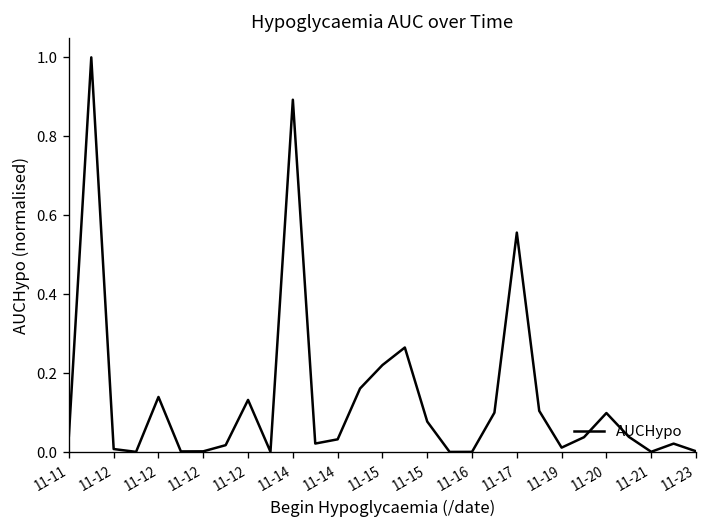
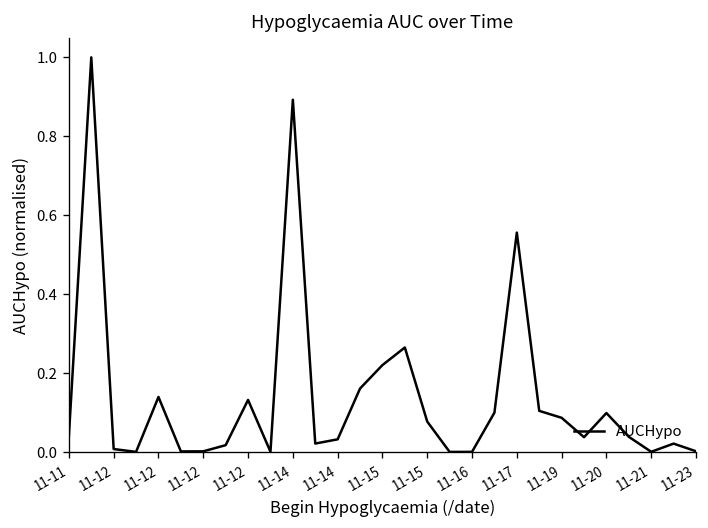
11-19: 0.01 -> 0.09
